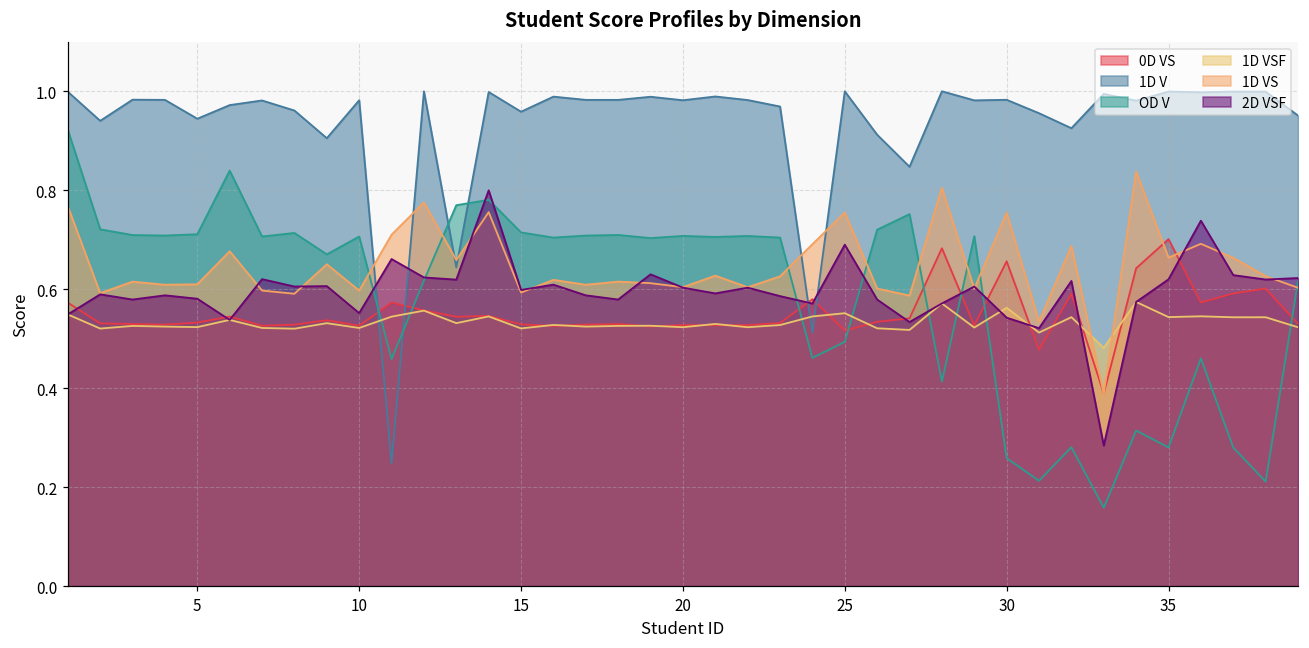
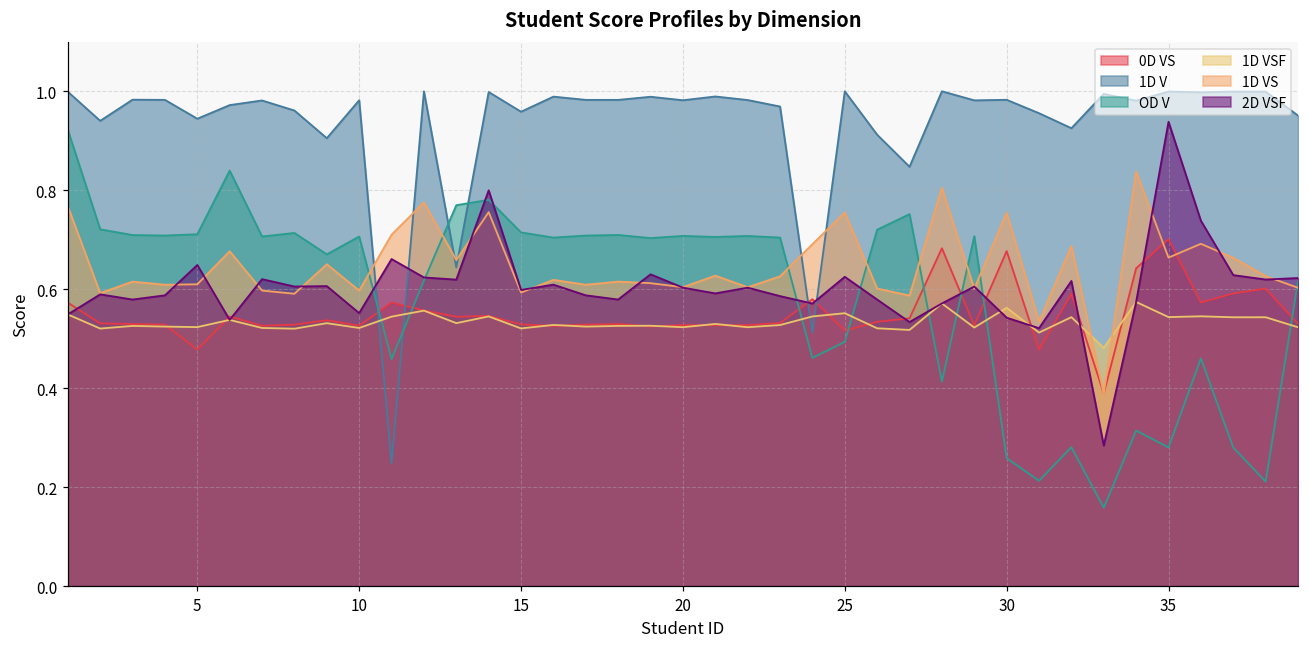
0D VS, 5: 0.53 -> 0.48
2D VSF, 5: 0.58 -> 0.65
2D VSF, 25: 0.69 -> 0.63
0D VS, 30: 0.66 -> 0.68
2D VSF, 35: 0.62 -> 0.94
